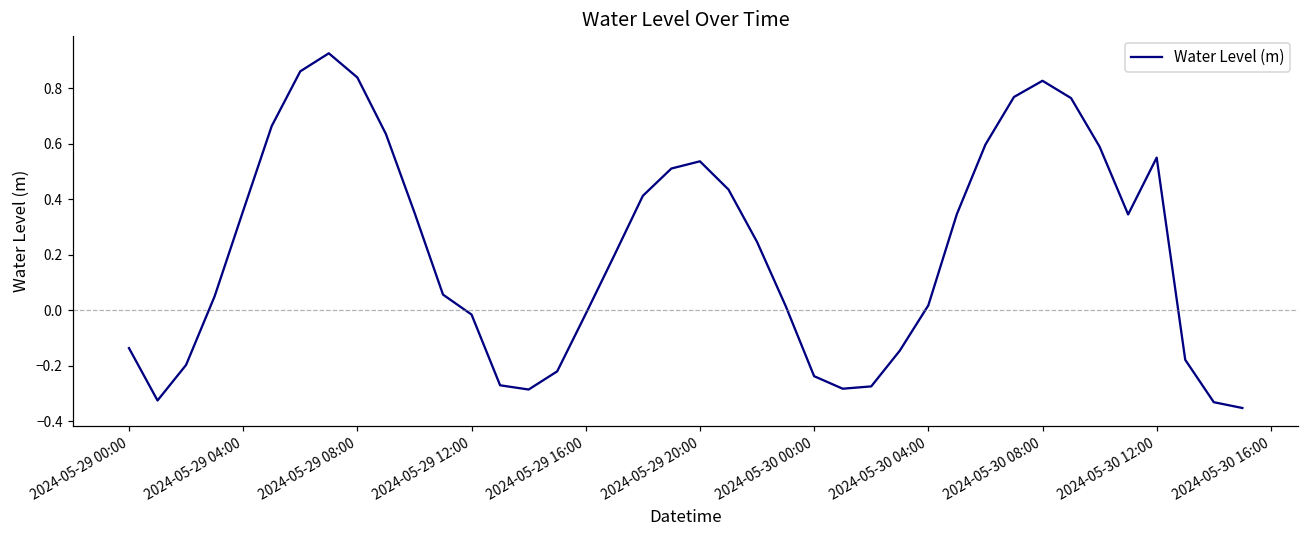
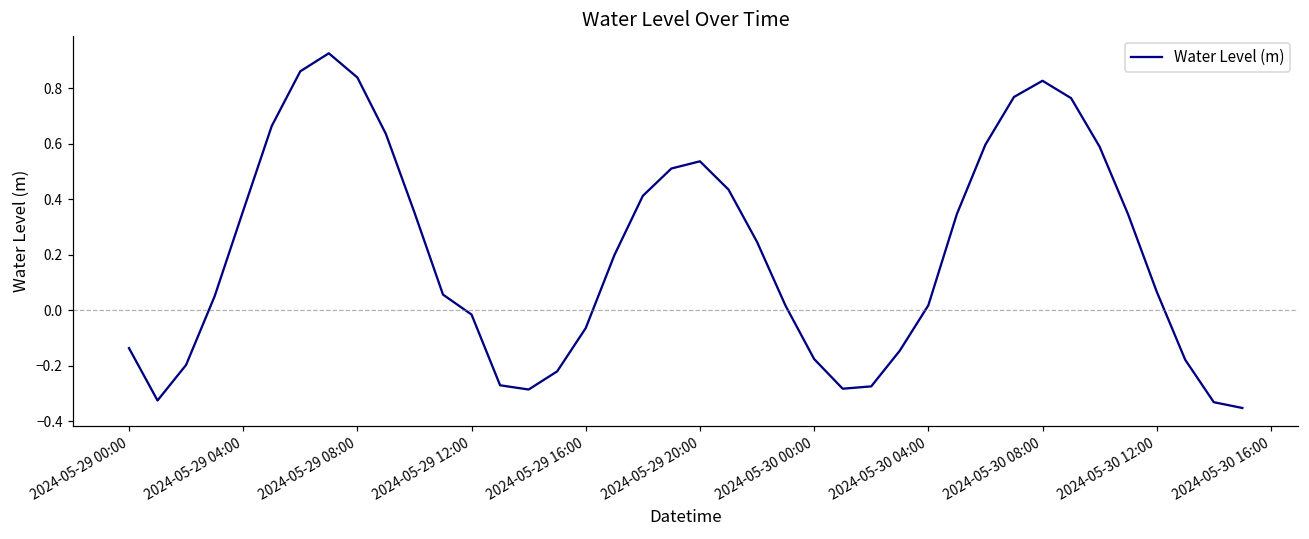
2024-05-29 16:00: -0.01 -> -0.06
2024-05-30 00:00: -0.24 -> -0.18
2024-05-30 12:00: 0.55 -> 0.07
